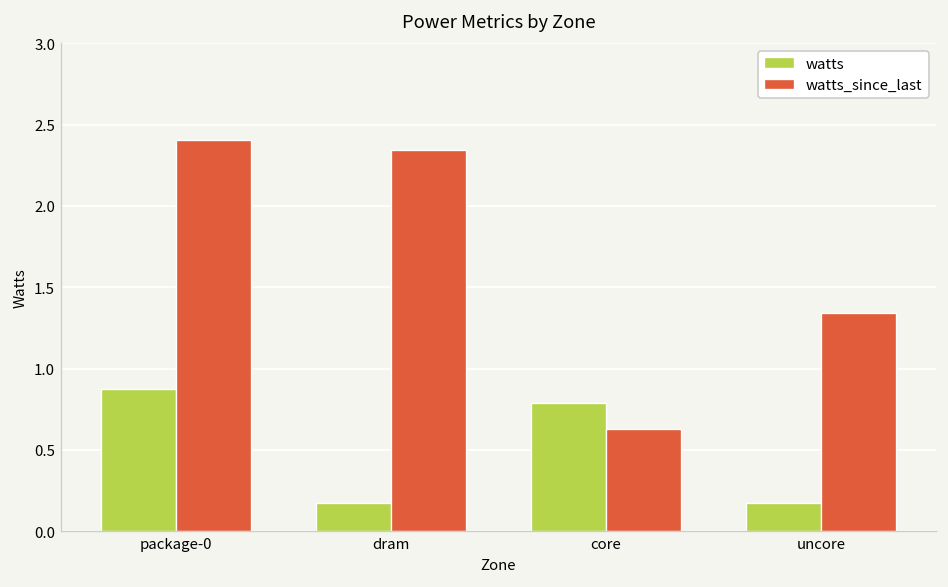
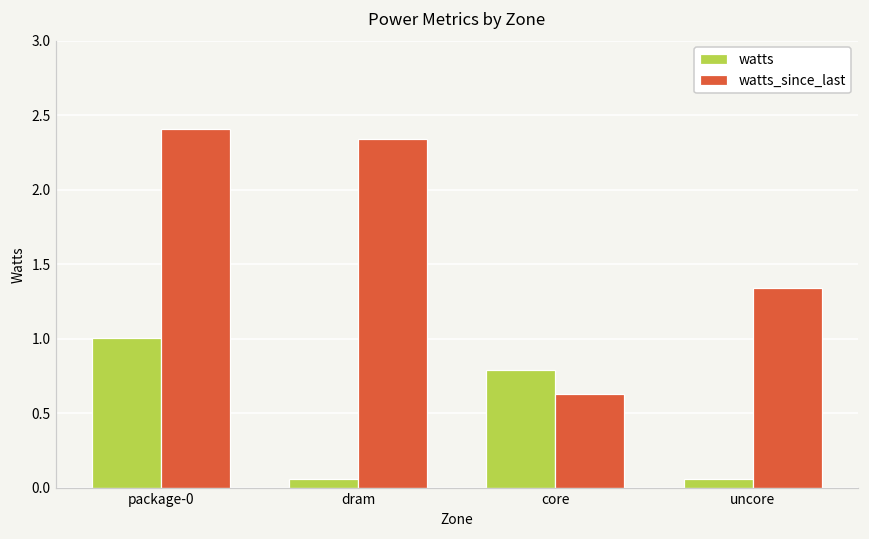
watts, package-0: 0.87 -> 1.01
watts, dram: 0.18 -> 0.06
watts, uncore: 0.17 -> 0.06
